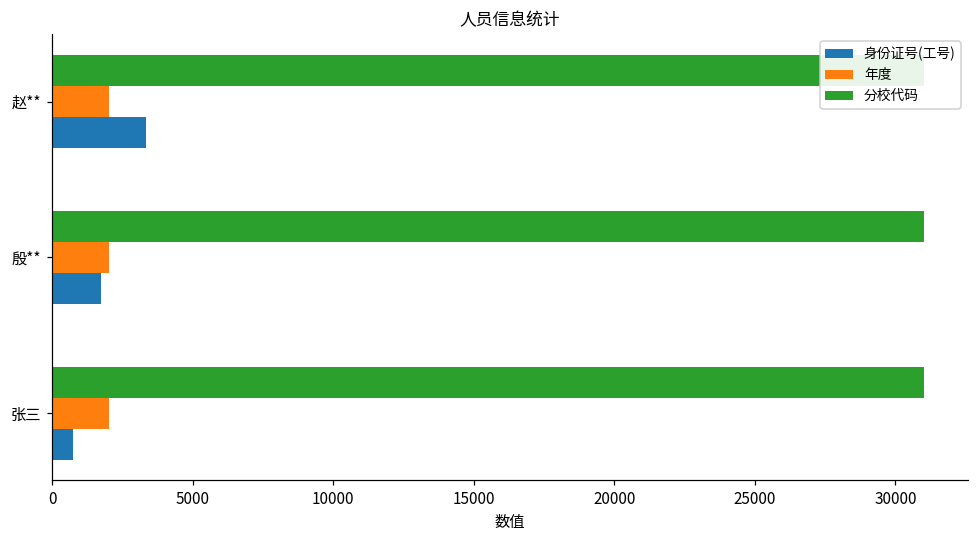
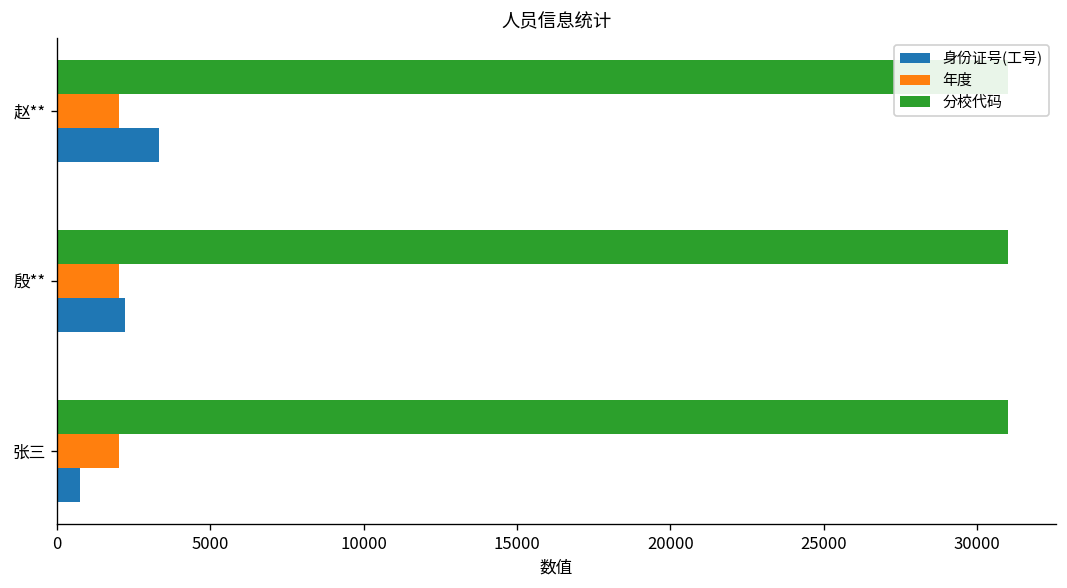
身份证号(工号), 殷**: 1700 -> 2200
